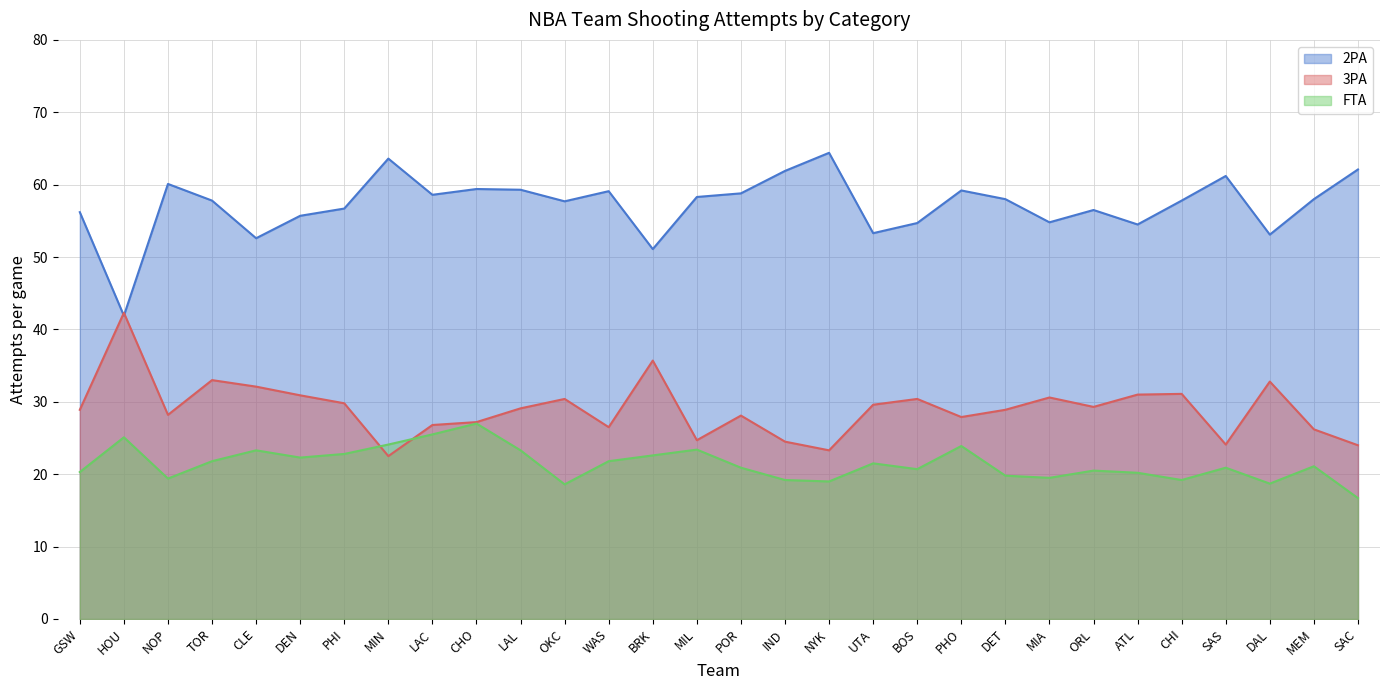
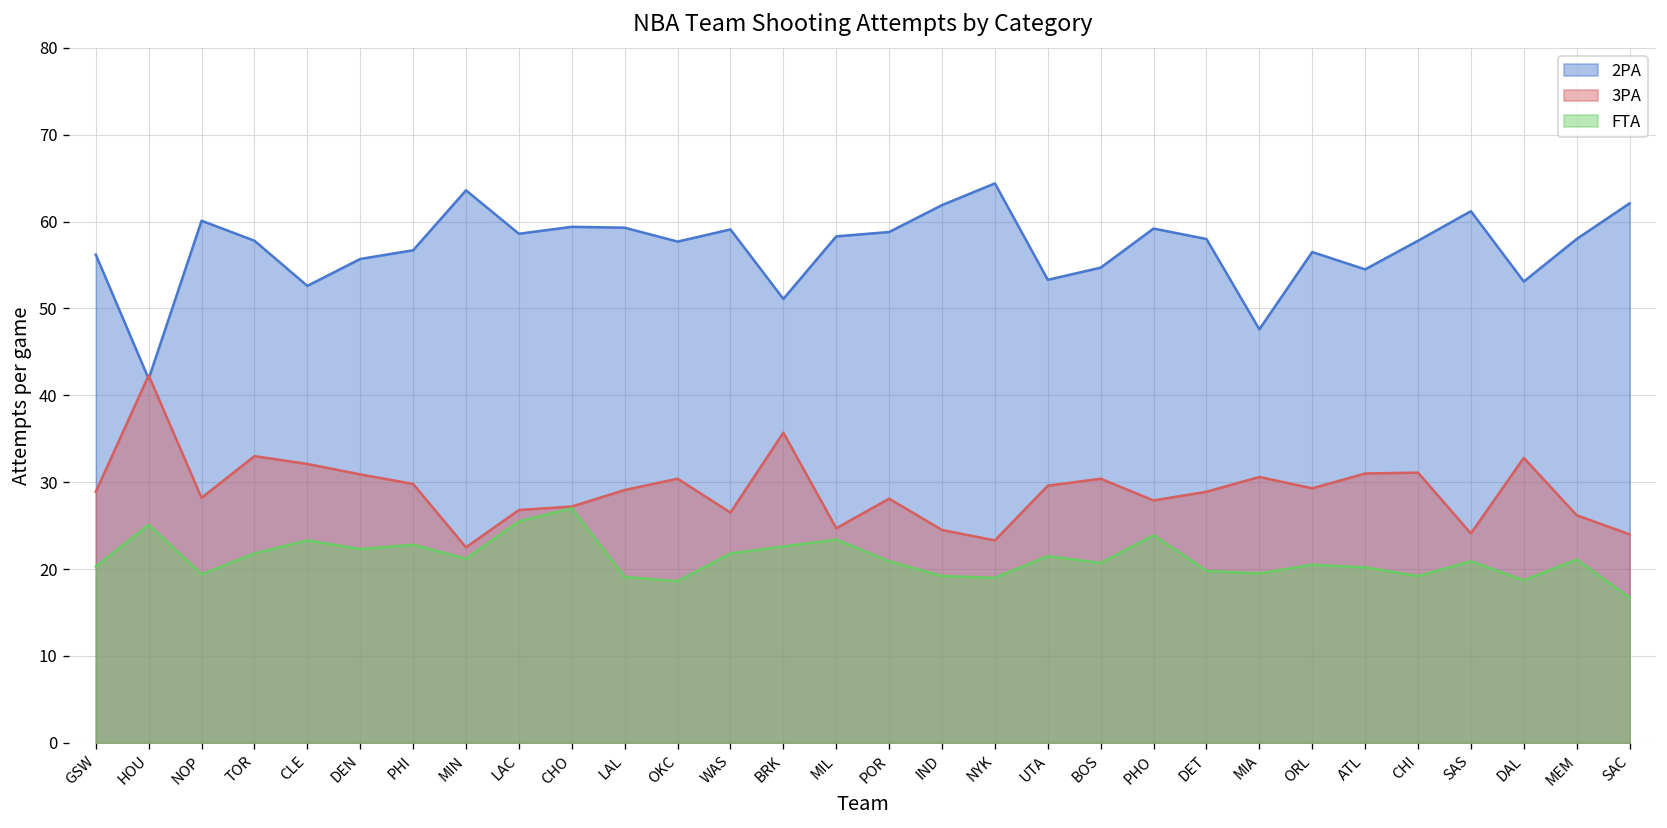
FTA, MIN: 24 -> 21
FTA, LAL: 23 -> 19
2PA, MIA: 55 -> 48
